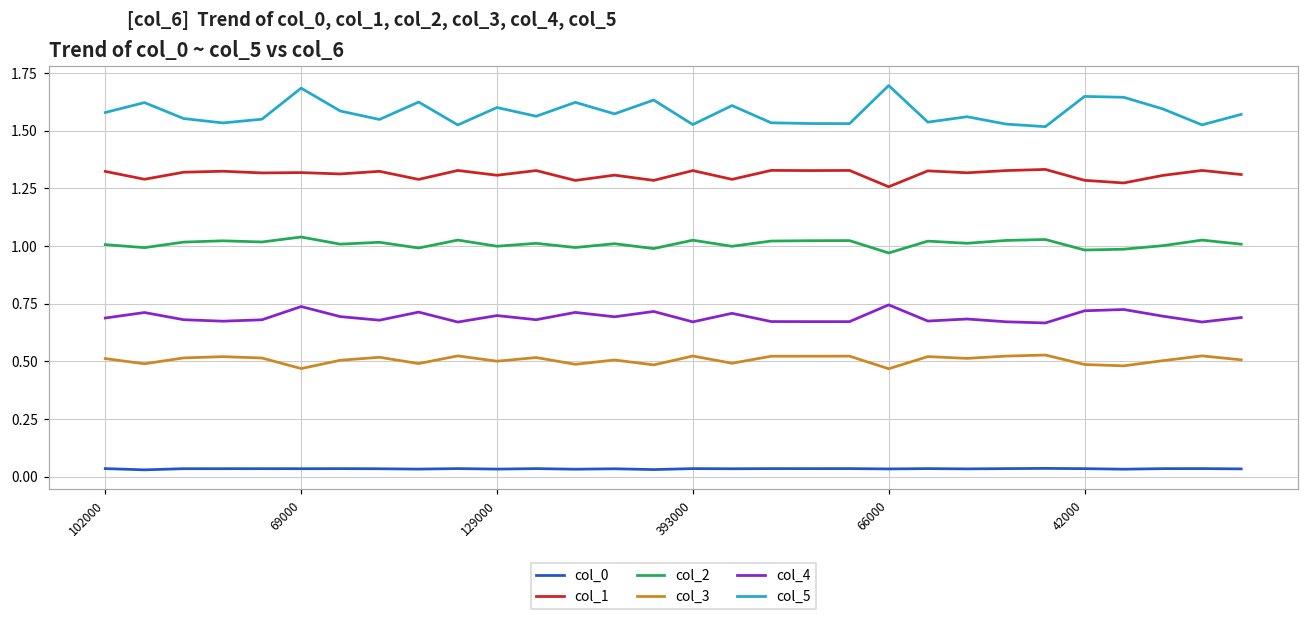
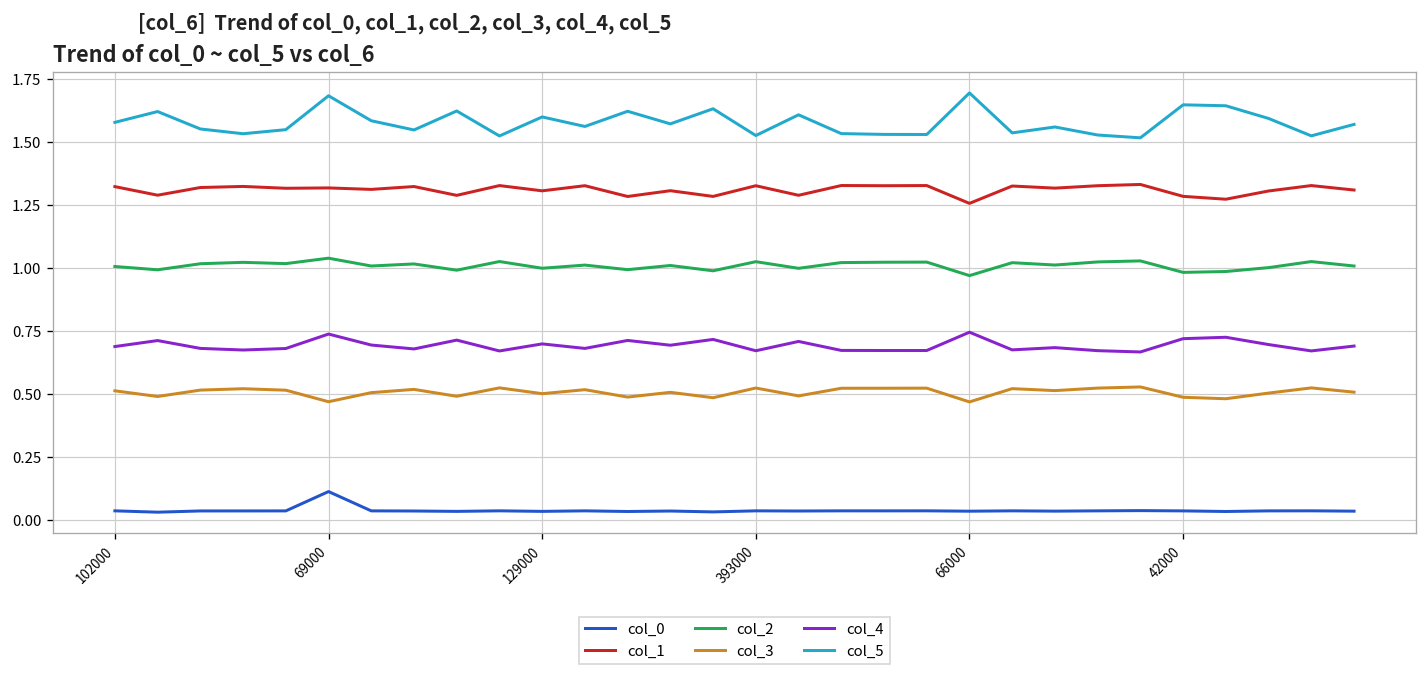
col_0, 69000: 0.03 -> 0.11
